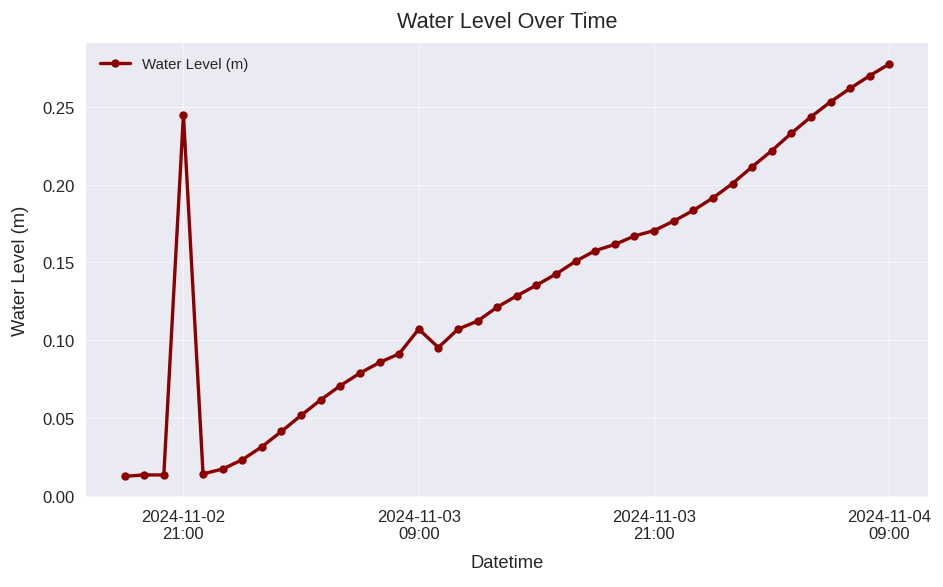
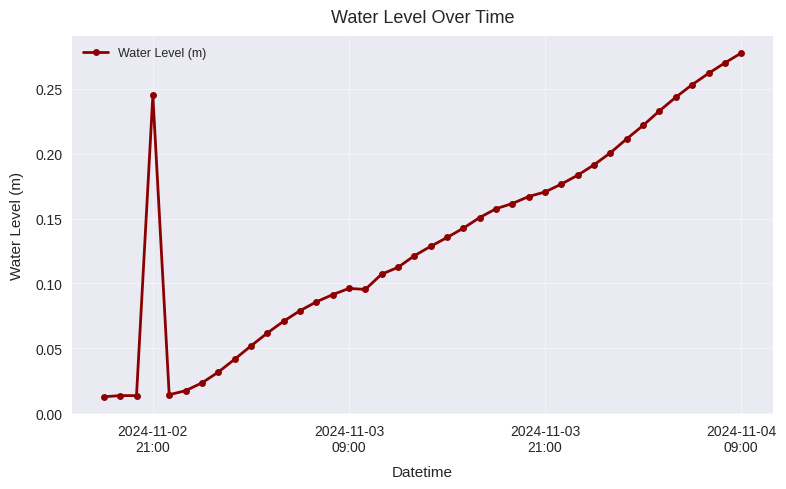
2024-11-03 09:00: 0.107 -> 0.096
